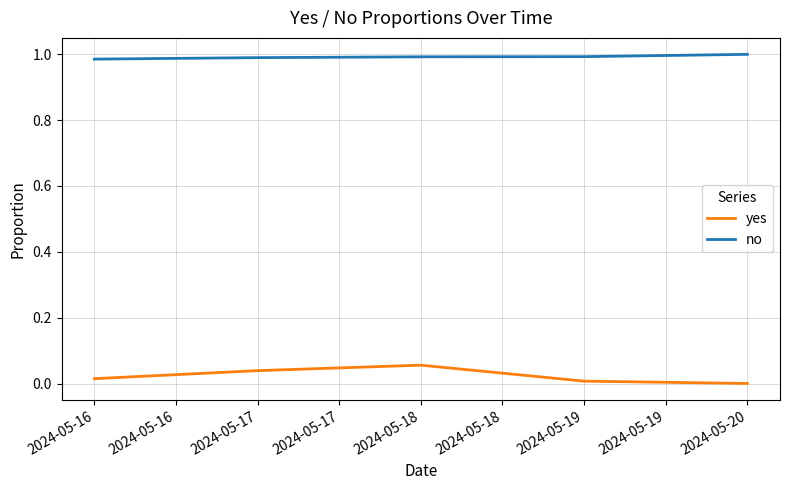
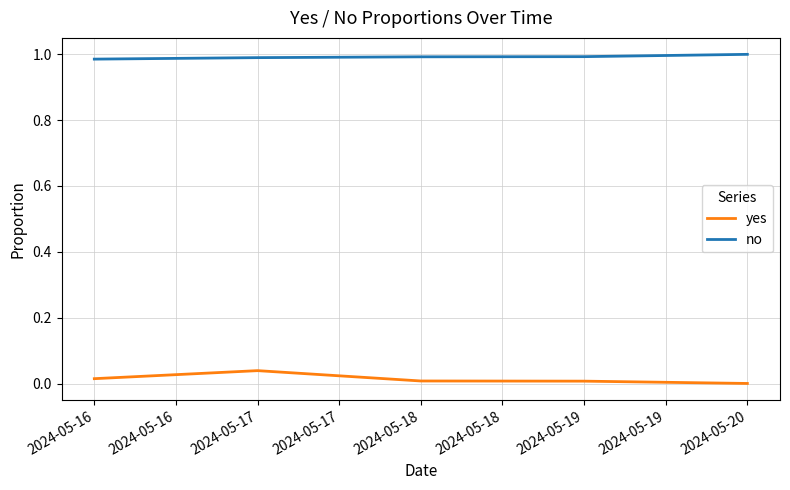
yes, 2024-05-18: 0.06 -> 0.01
